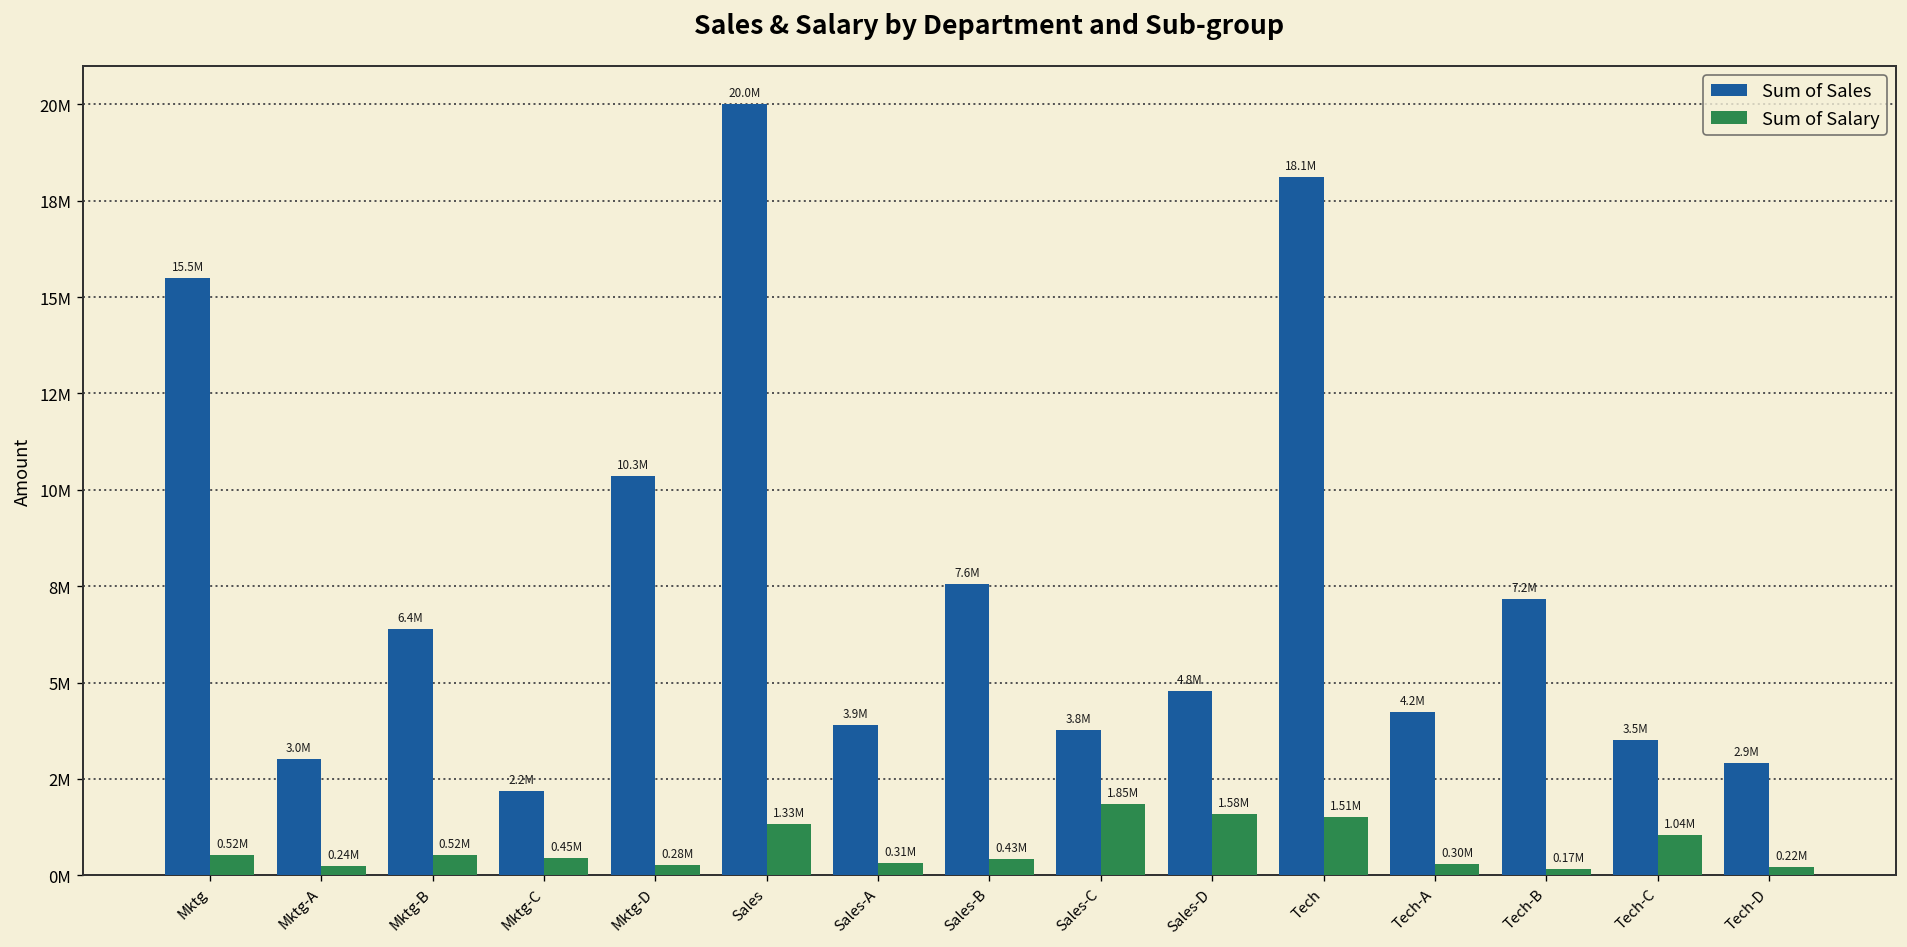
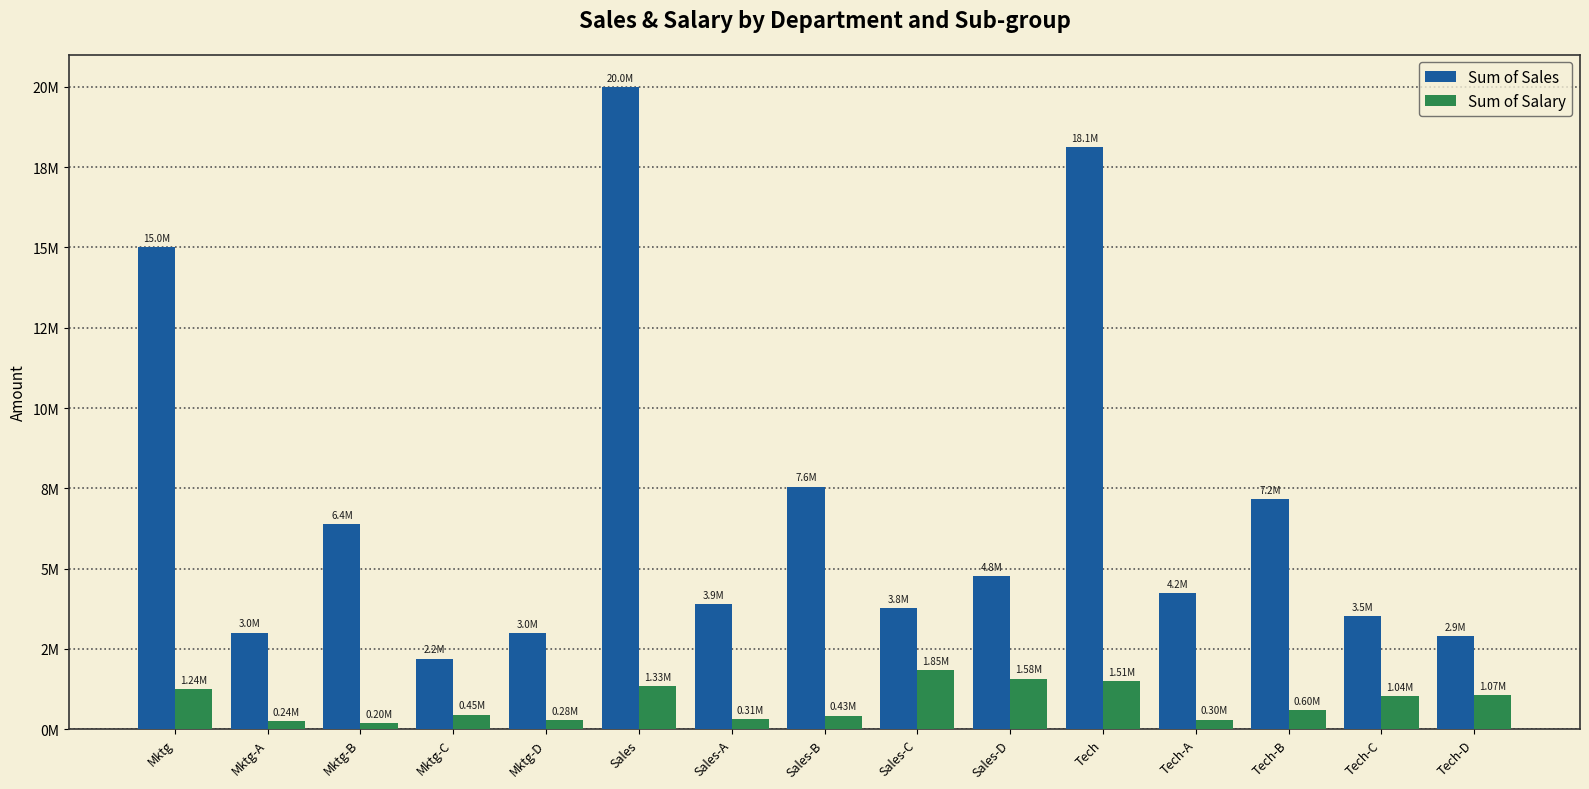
Sum of Sales, Mktg: 15.5M -> 15.0M
Sum of Salary, Mktg: 0.52M -> 1.24M
Sum of Salary, Mktg-B: 0.52M -> 0.20M
Sum of Sales, Mktg-D: 10.3M -> 3.0M
Sum of Salary, Tech-B: 0.17M -> 0.60M
Sum of Salary, Tech-D: 0.22M -> 1.07M
